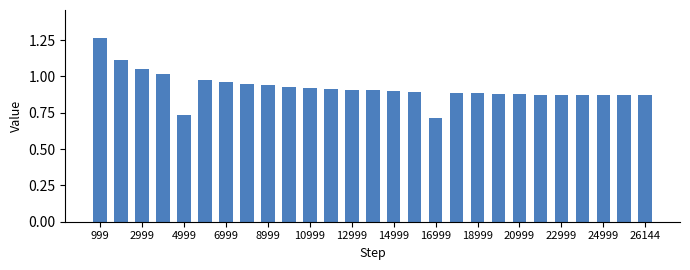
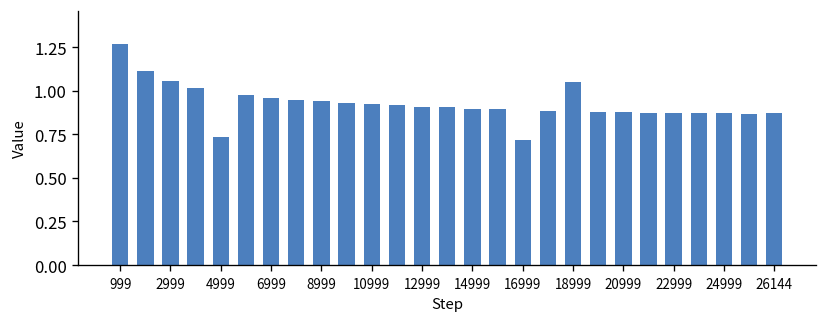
18999: 0.88 -> 1.05
